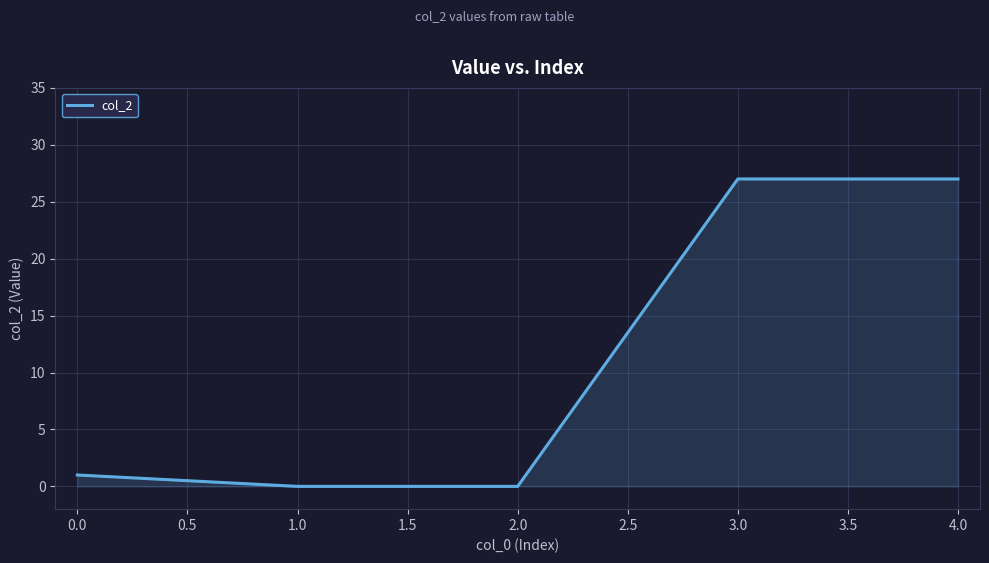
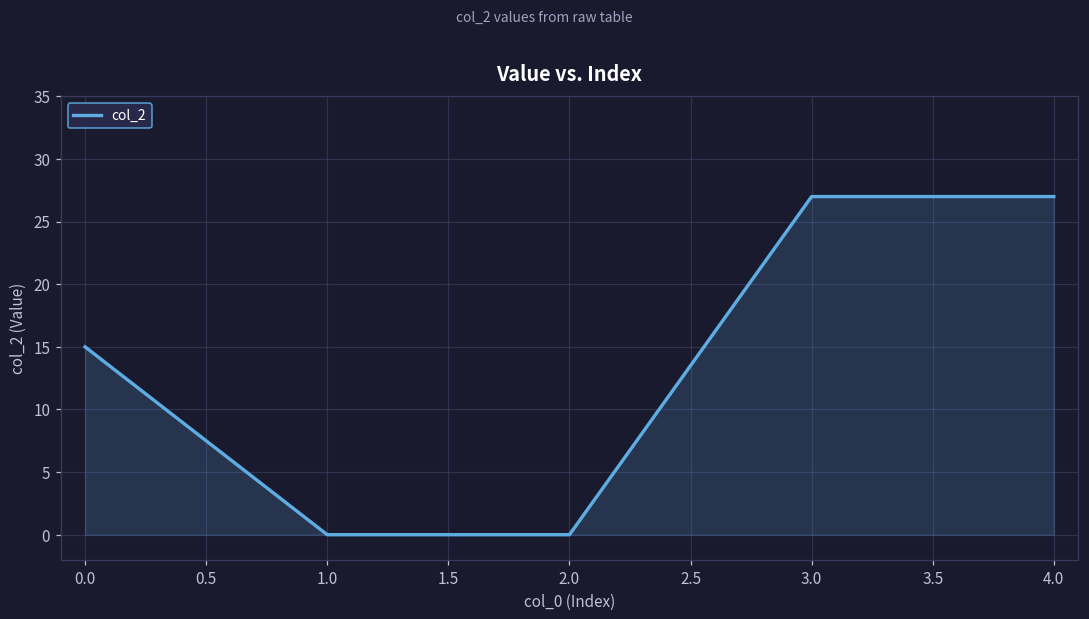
0.0: 1 -> 15
